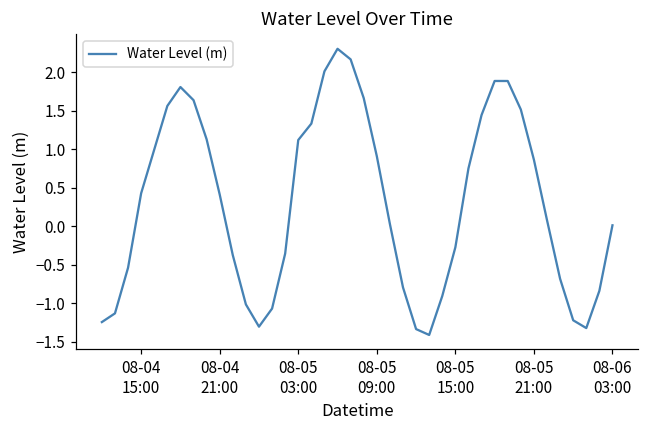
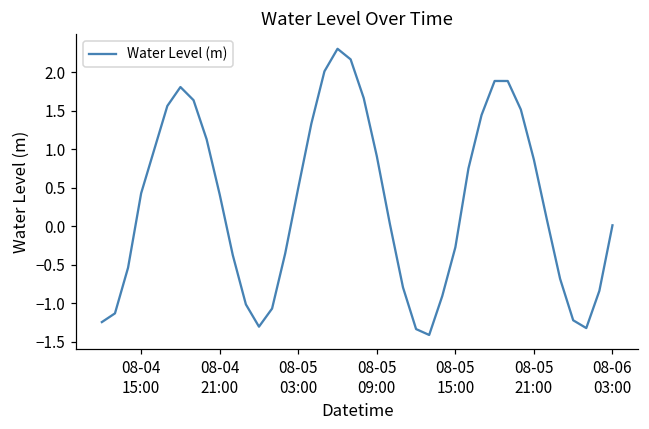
08-05 03:00: 1.1 -> 0.5
